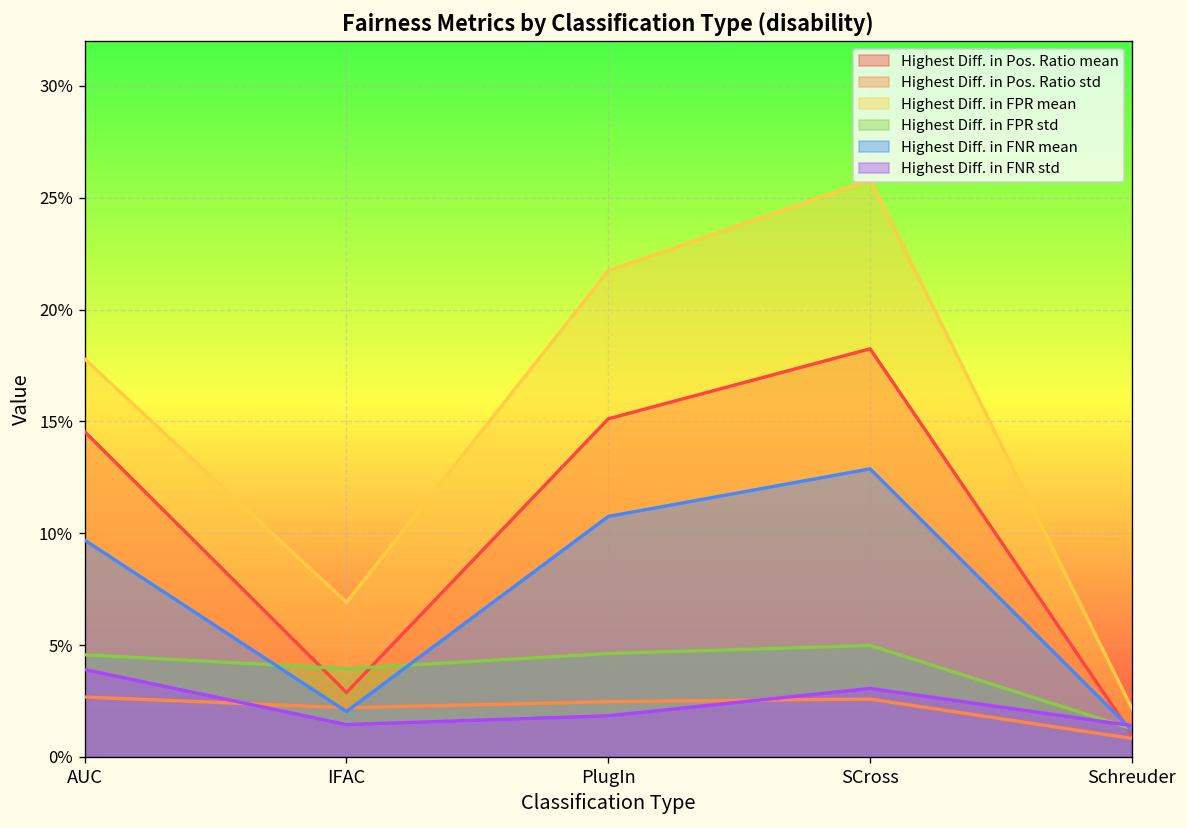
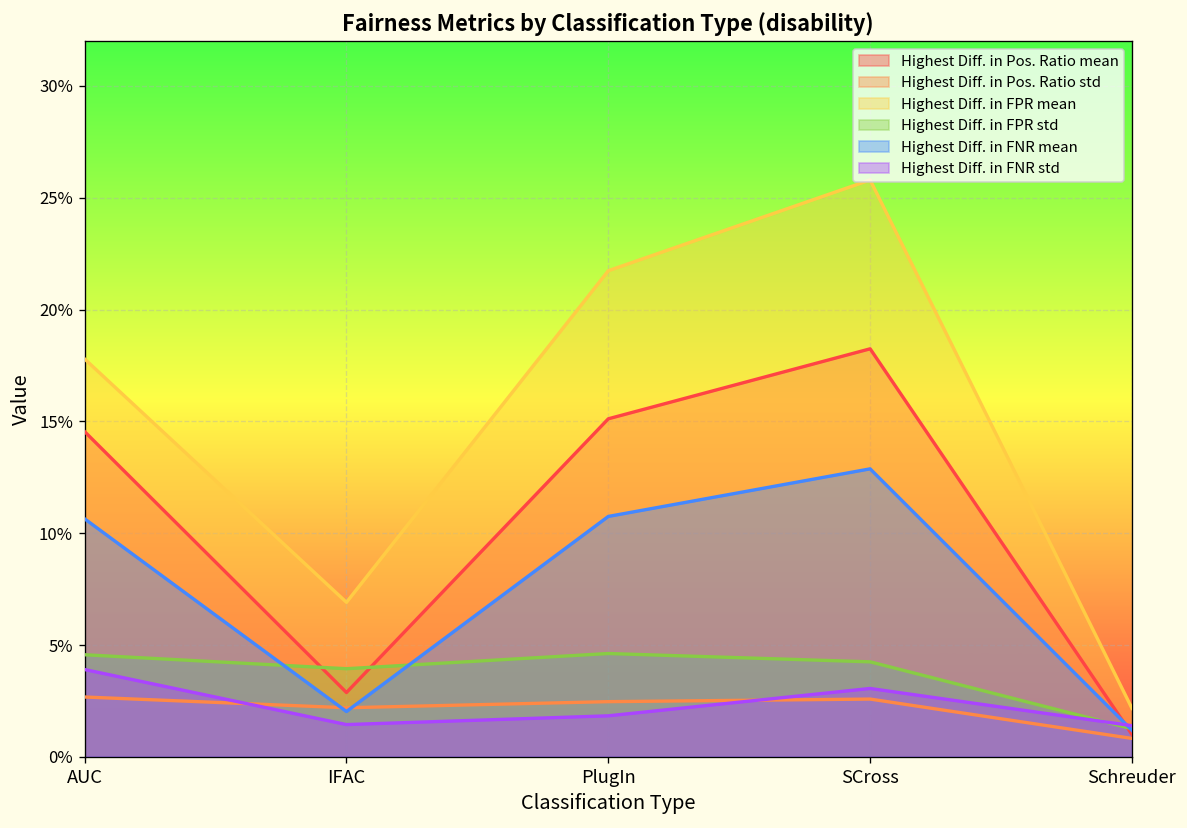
Highest Diff. in FNR mean, AUC: 9.7% -> 10.6%
Highest Diff. in FPR std, SCross: 5.0% -> 4.2%
